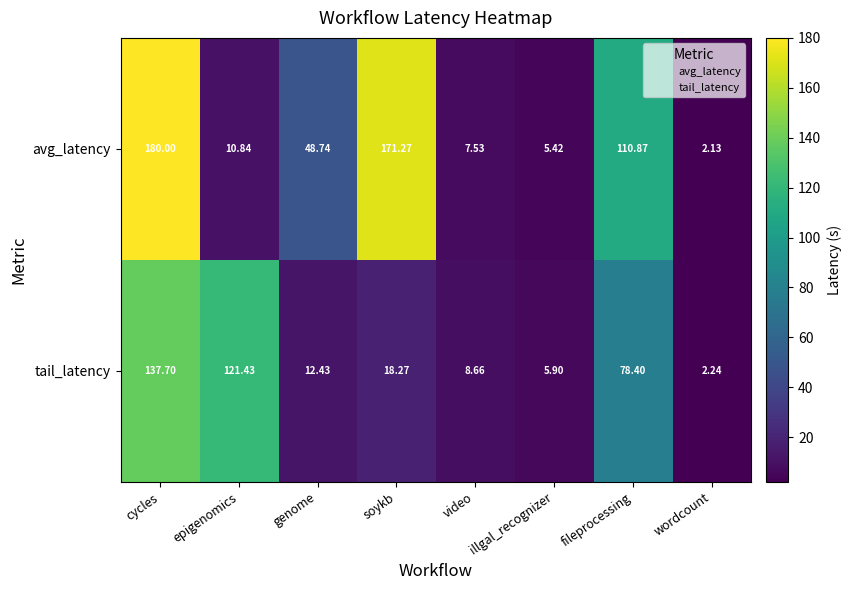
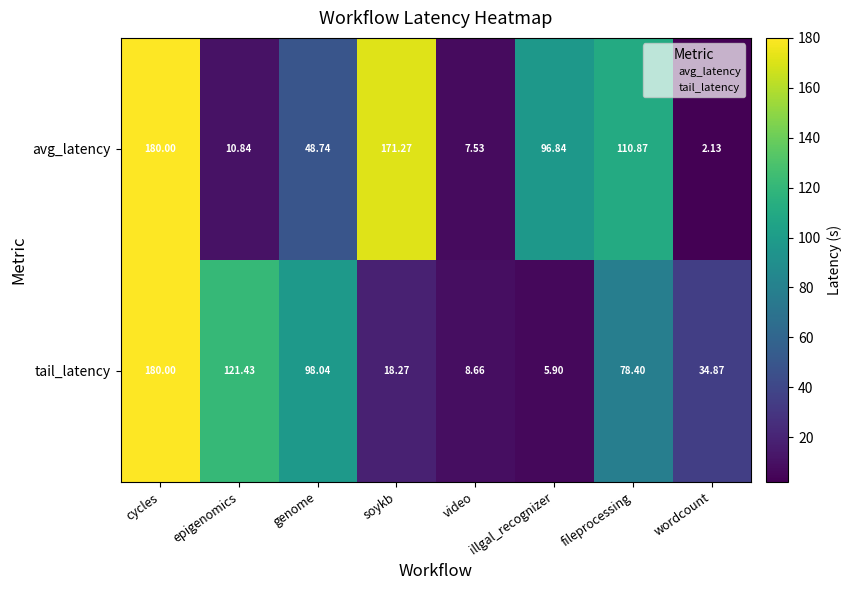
avg_latency, illgal_recognizer: 5.42 -> 96.84
tail_latency, cycles: 137.70 -> 180.00
tail_latency, genome: 12.43 -> 98.04
tail_latency, wordcount: 2.24 -> 34.87
